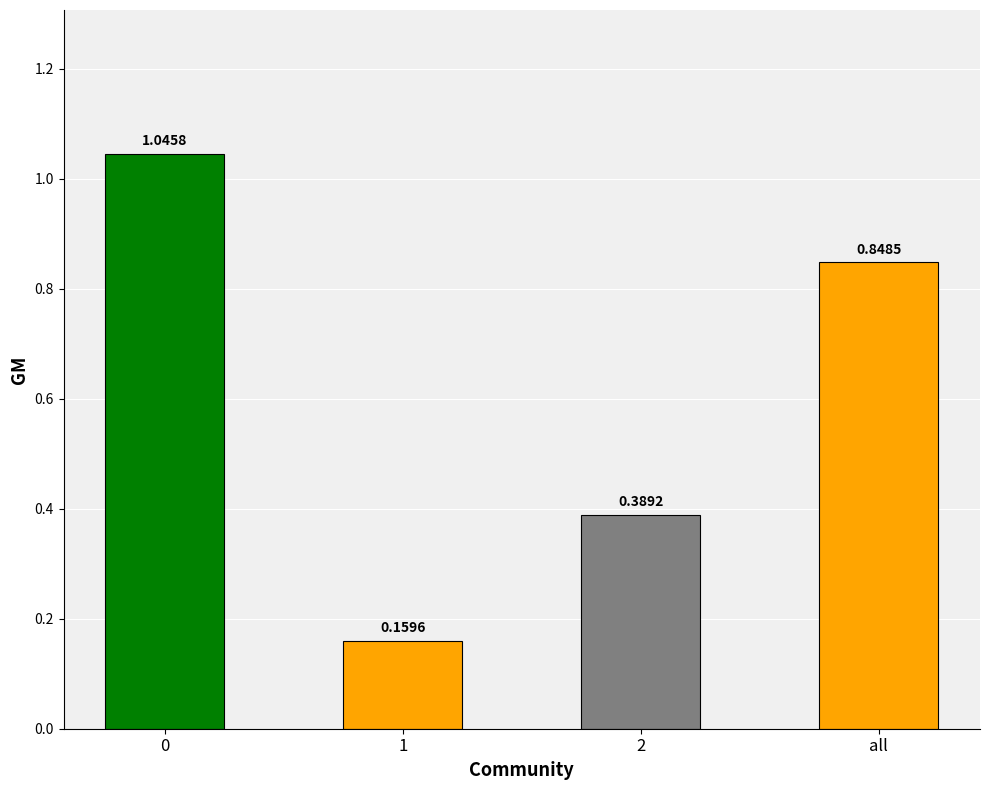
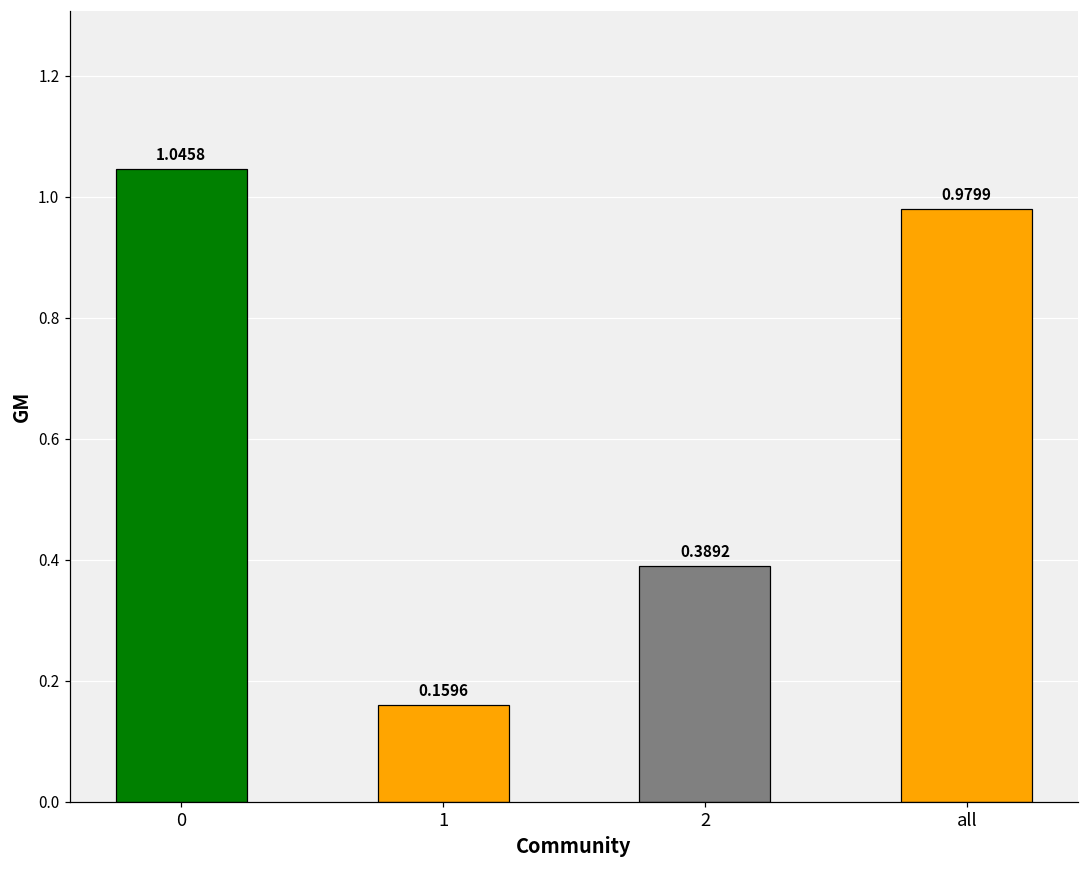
all: 0.8485 -> 0.9799
